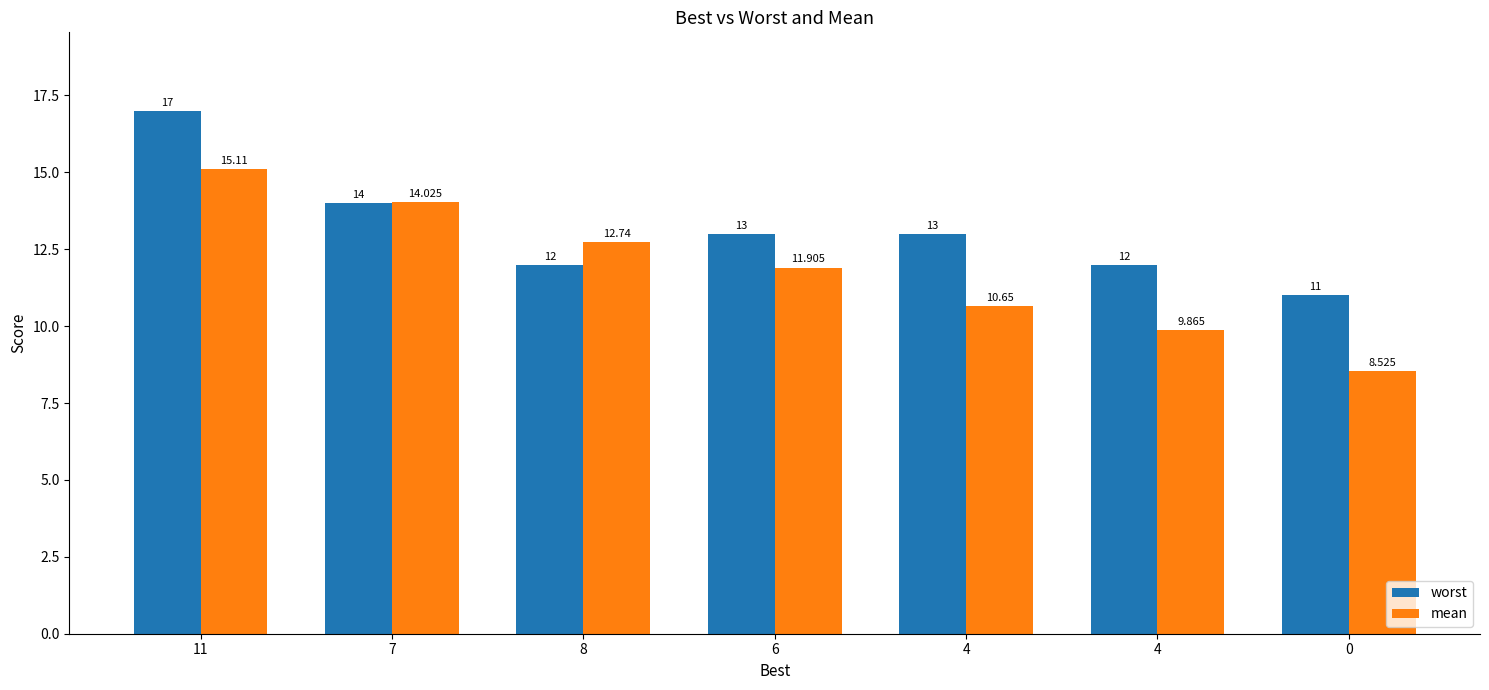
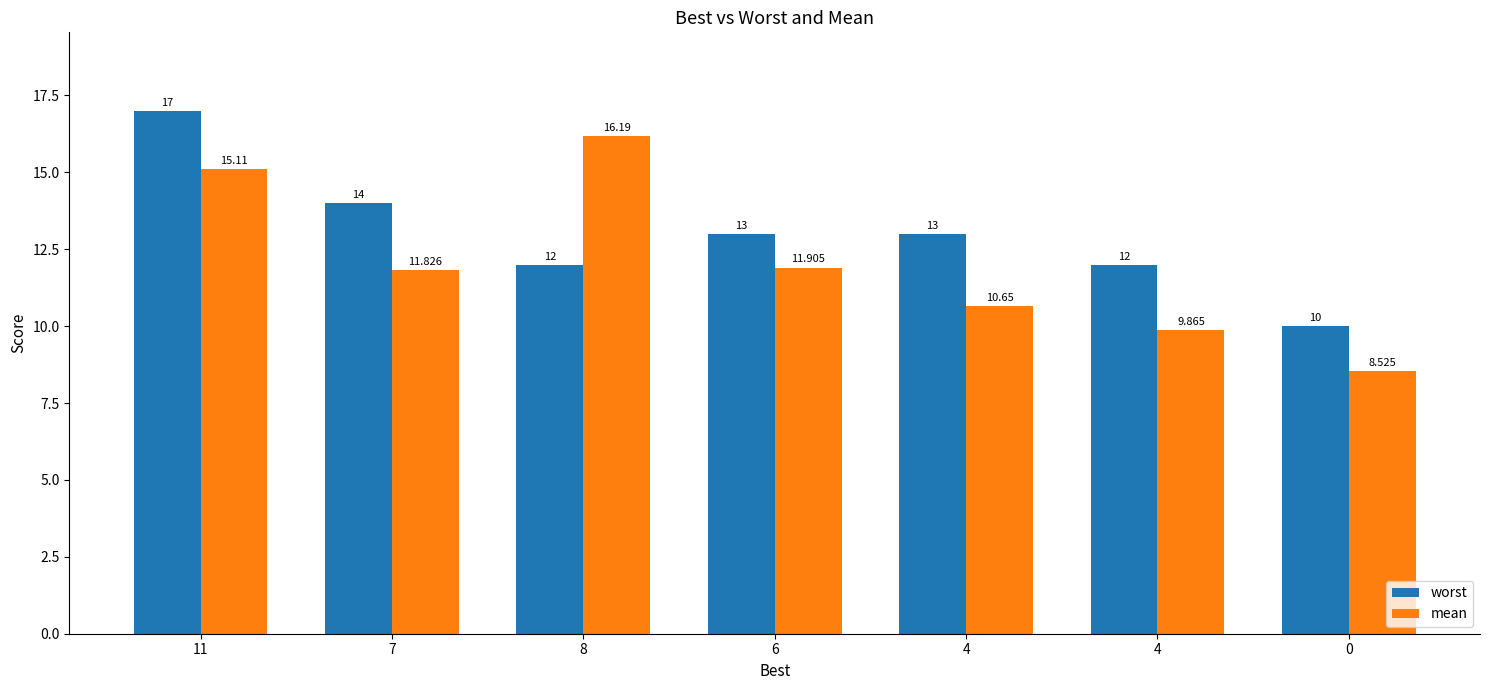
mean, 7: 14.025 -> 11.826
mean, 8: 12.74 -> 16.19
worst, 0: 11 -> 10
